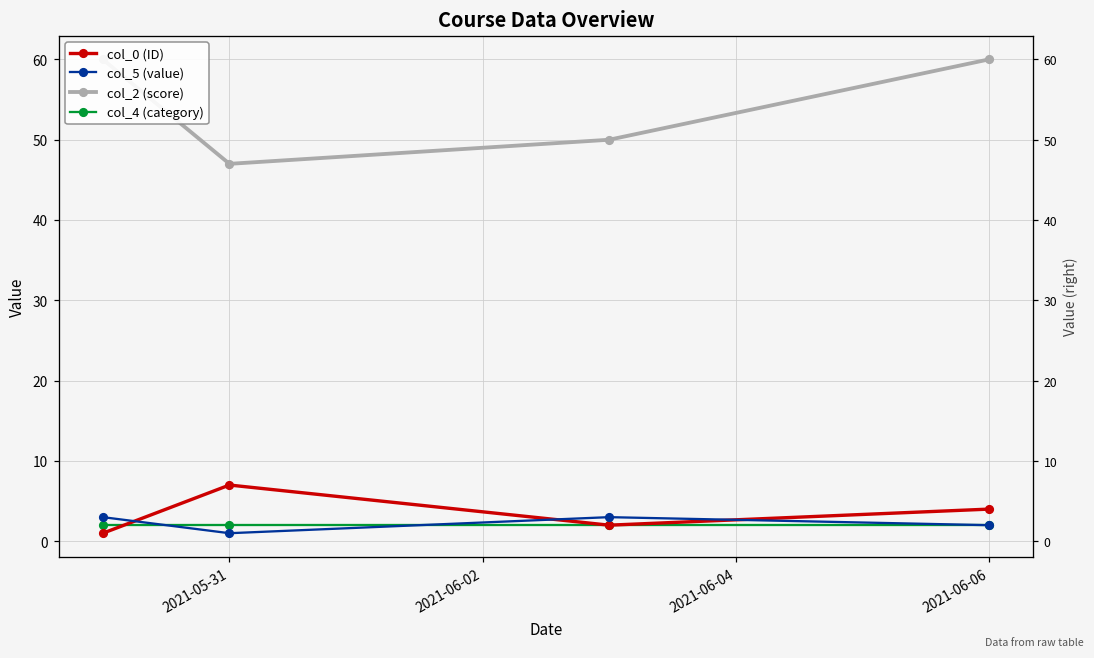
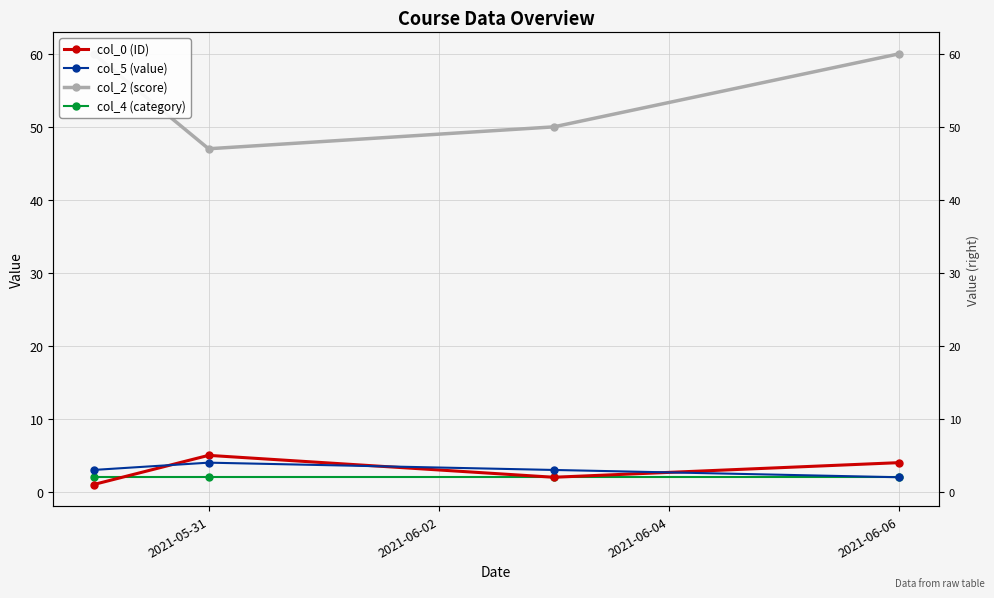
col_0 (ID), 2021-05-31: 7 -> 5
col_5 (value), 2021-05-31: 1 -> 4
